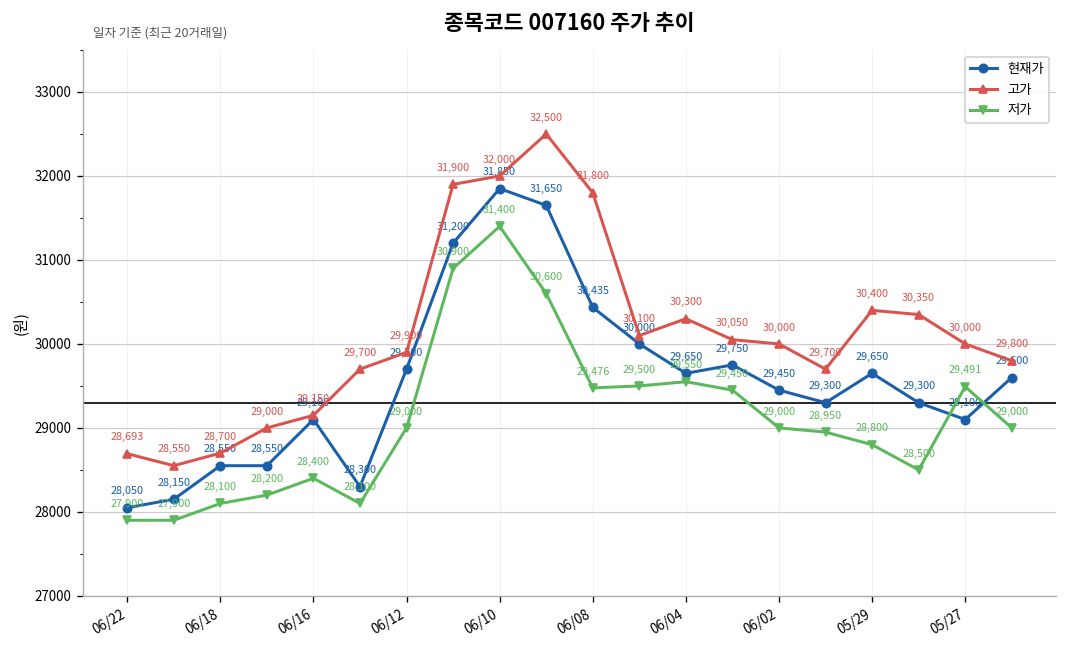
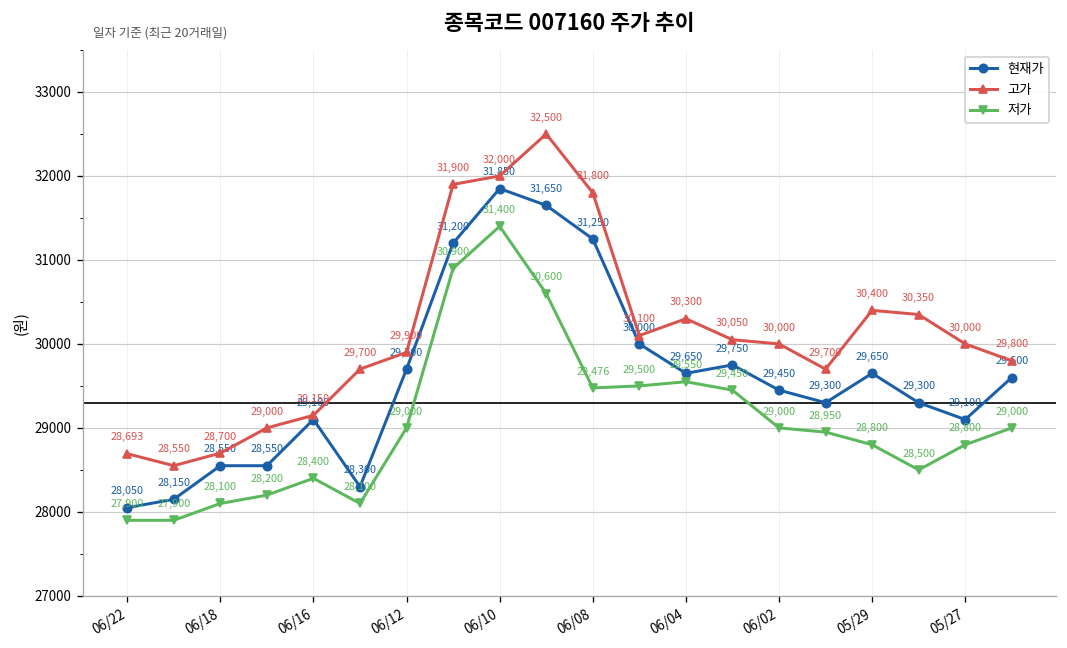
현재가, 06/08: 30,435 -> 31,250
저가, 05/27: 29,491 -> 28,800
